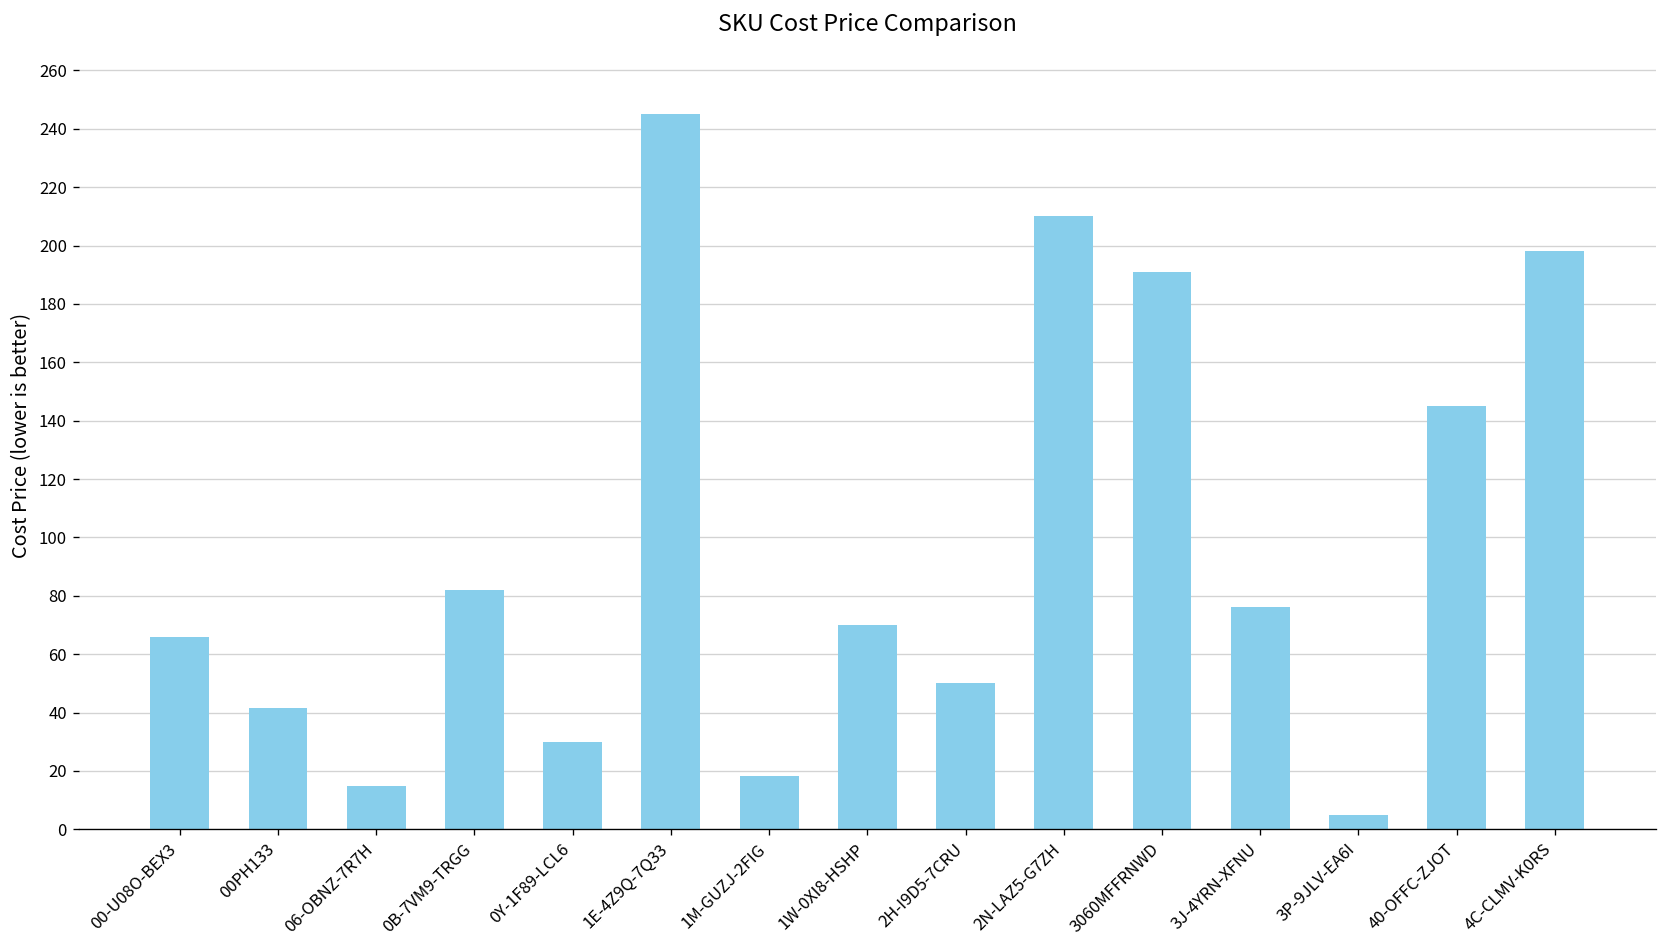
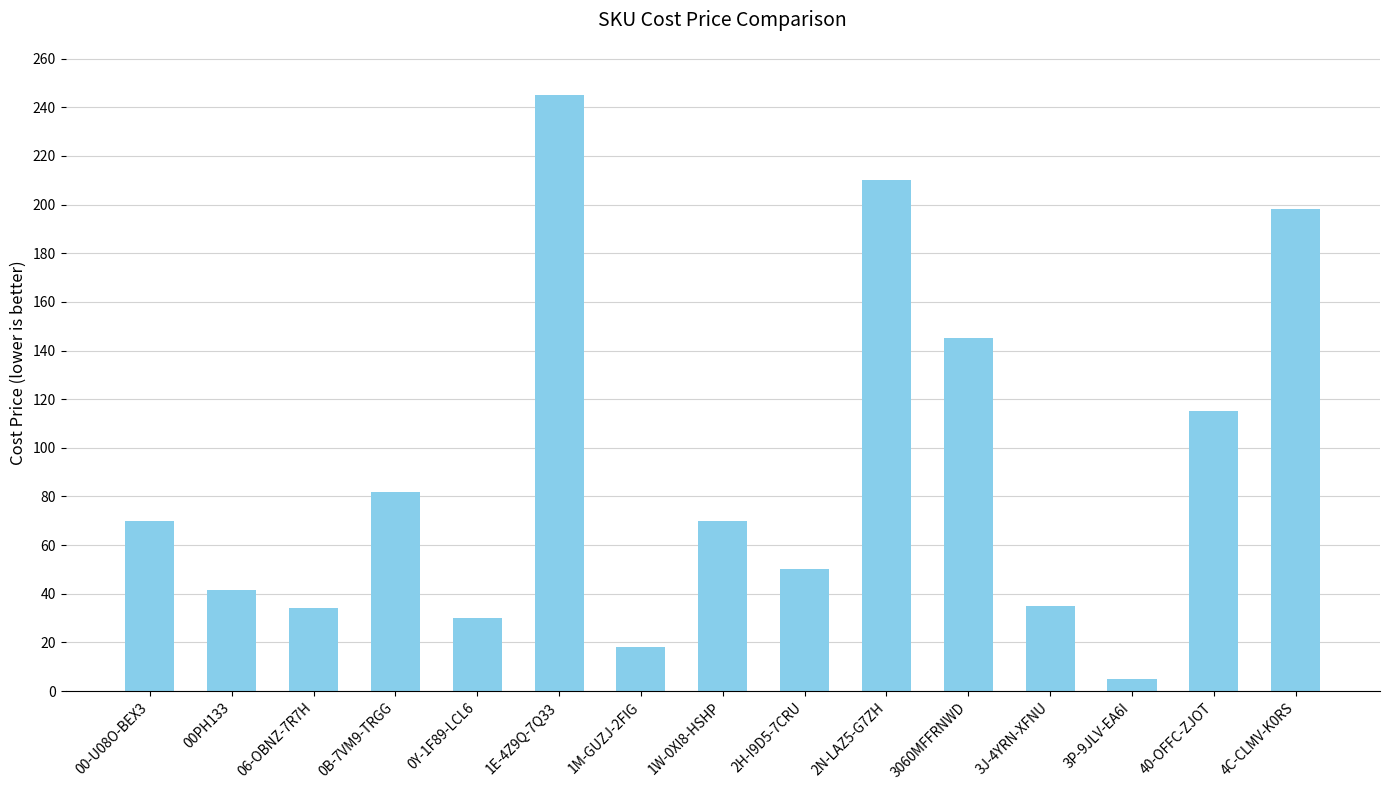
00-U08O-BEX3: 66 -> 70
06-OBNZ-7R7H: 15 -> 34
3060MFFRNWD: 191 -> 145
3J-4YRN-XFNU: 76 -> 35
40-OFFC-ZJOT: 145 -> 115
